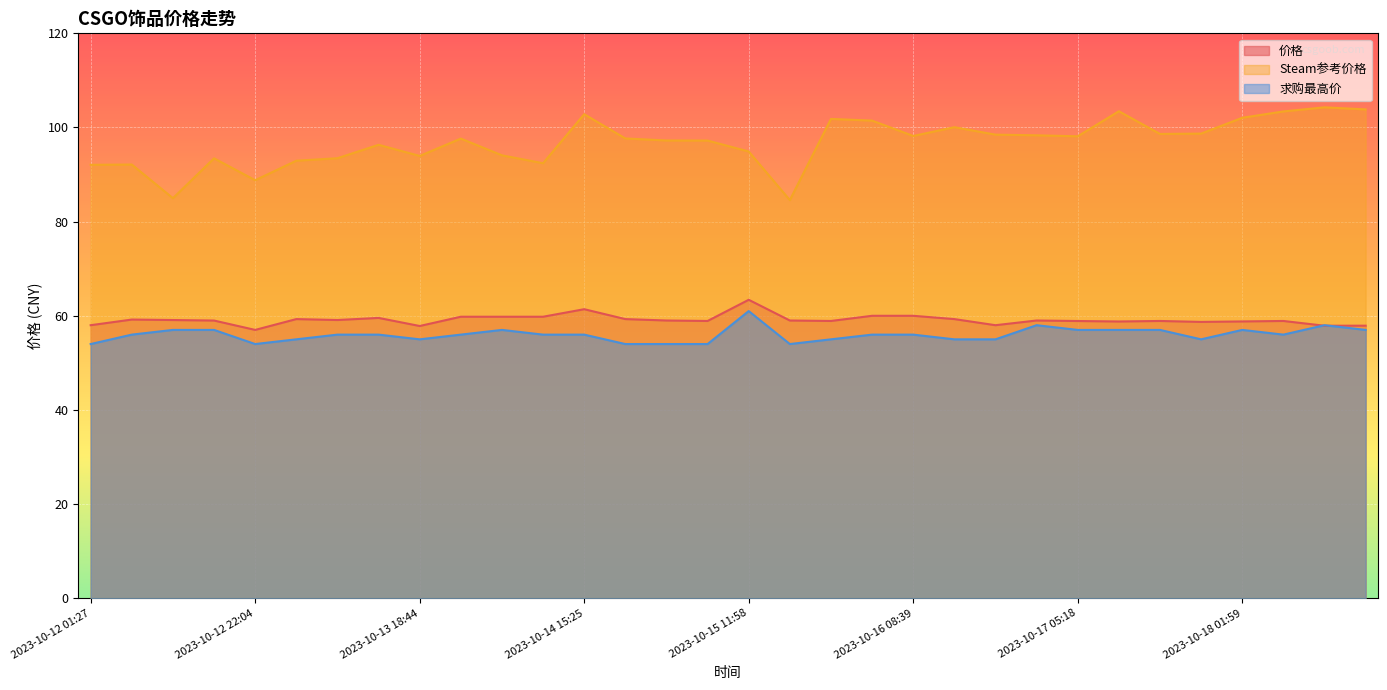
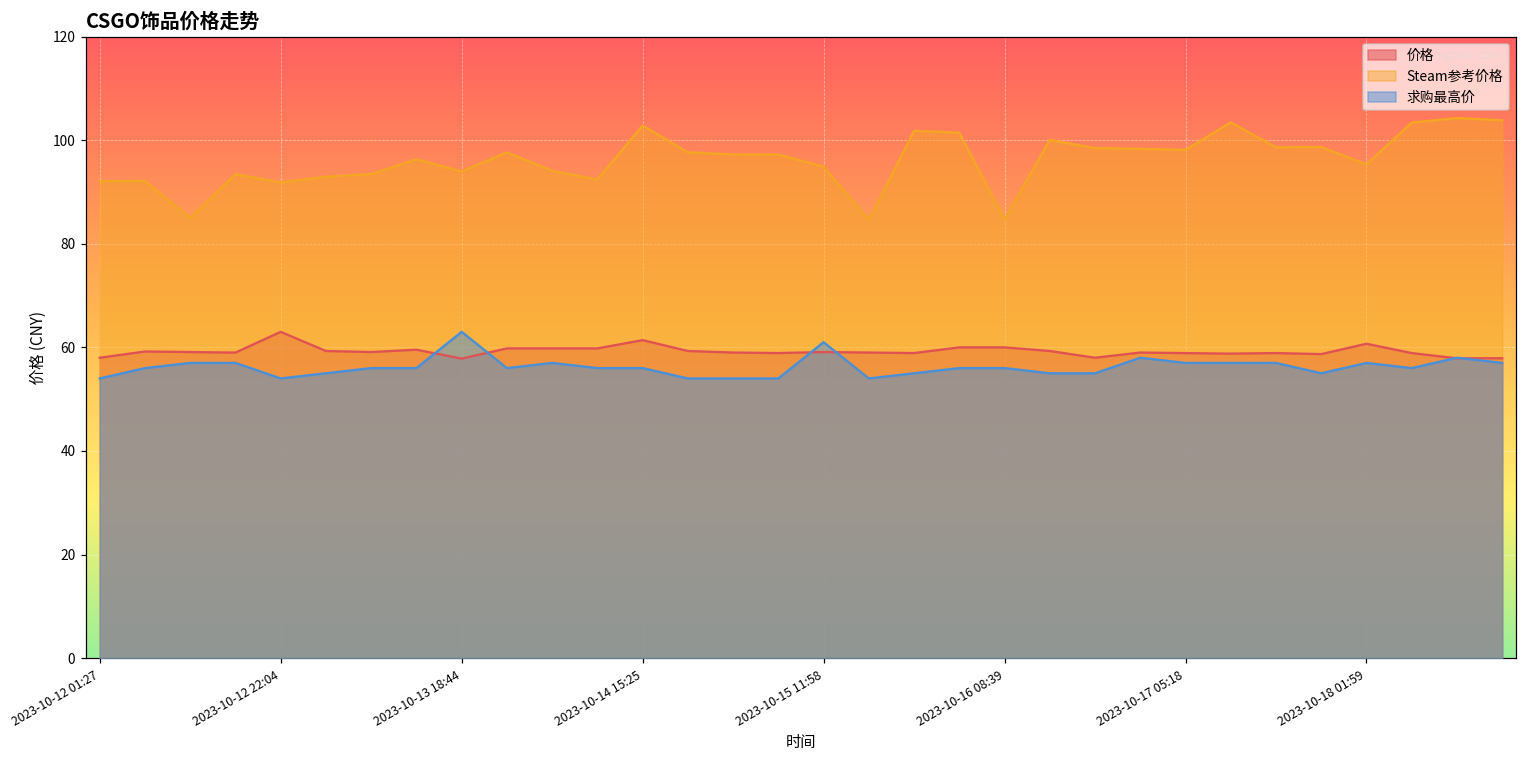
价格, 2023-10-12 22:04: 57 -> 63
Steam参考价格, 2023-10-12 22:04: 89 -> 92
求购最高价, 2023-10-13 18:44: 55 -> 63
价格, 2023-10-15 11:58: 63 -> 59
Steam参考价格, 2023-10-16 08:39: 98 -> 85
价格, 2023-10-18 01:59: 59 -> 61
Steam参考价格, 2023-10-18 01:59: 102 -> 95
